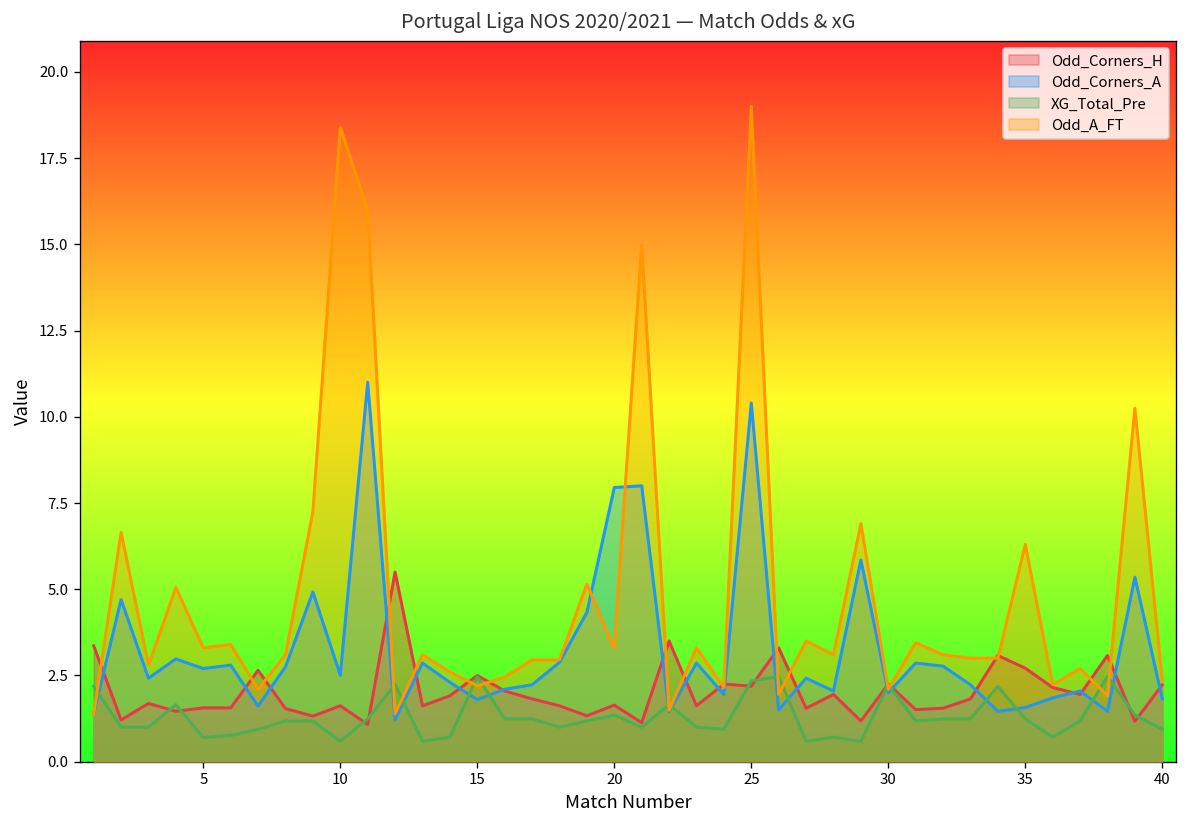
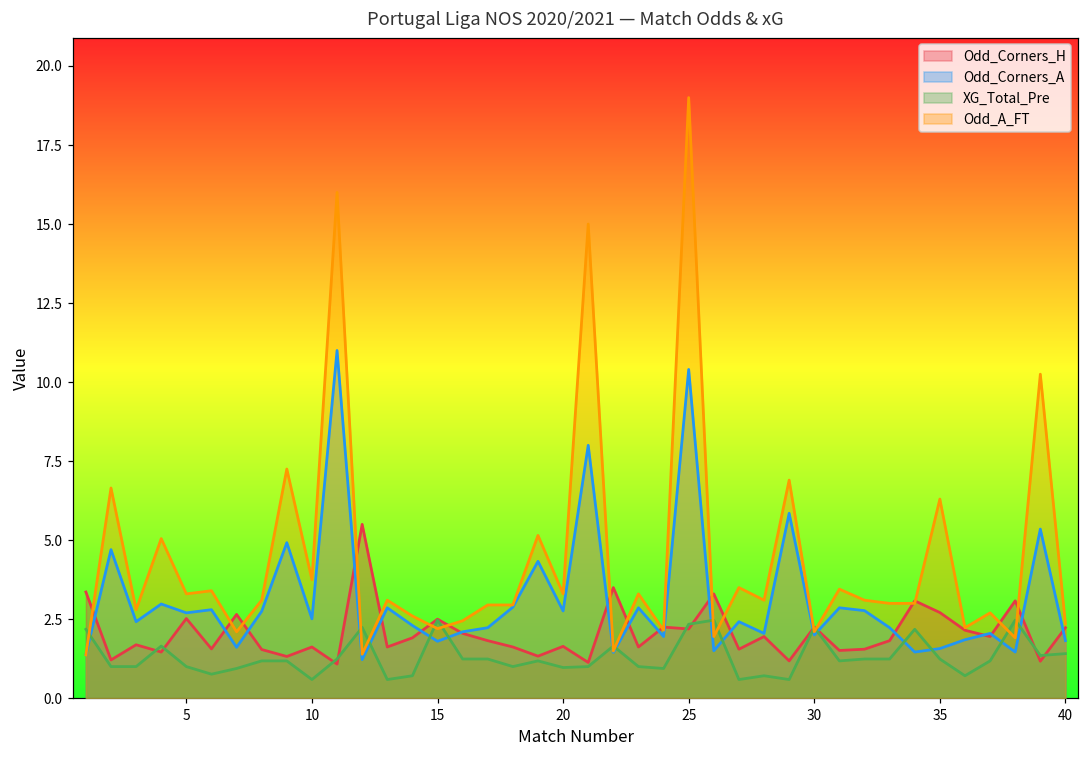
Odd_Corners_H, 5: 1.6 -> 2.5
XG_Total_Pre, 5: 0.7 -> 1.0
Odd_A_FT, 10: 18.4 -> 3.8
Odd_Corners_A, 20: 8.0 -> 2.8
XG_Total_Pre, 20: 1.4 -> 1.0
XG_Total_Pre, 40: 0.9 -> 1.4
